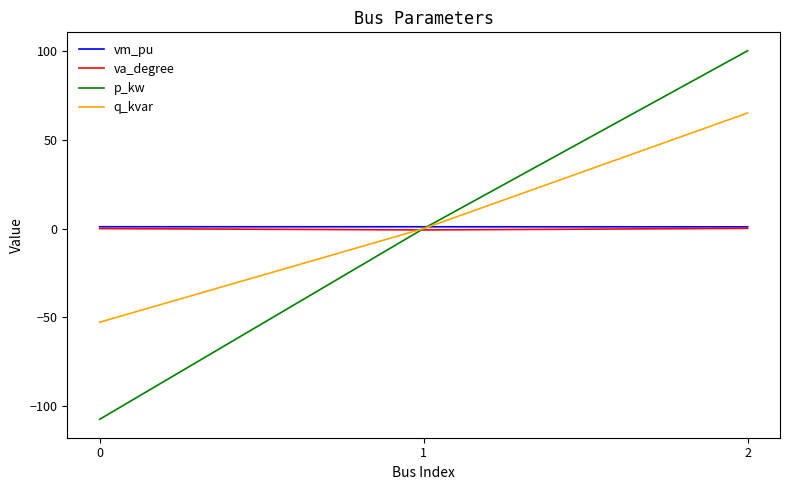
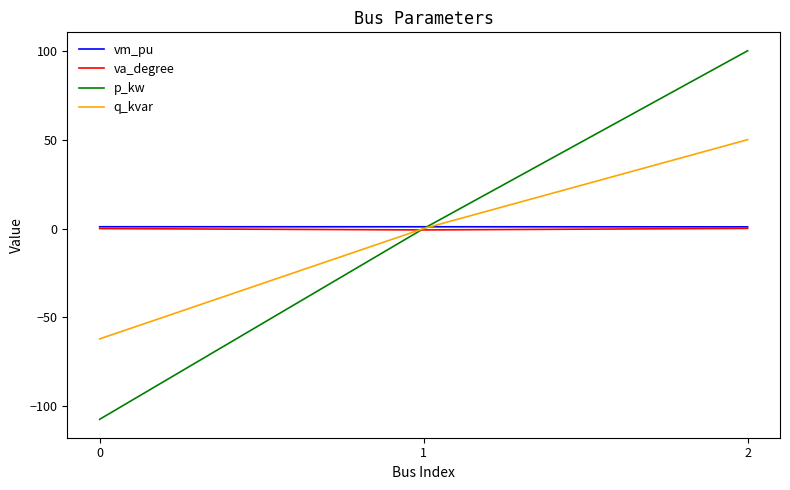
q_kvar, 0: -53 -> -62
q_kvar, 2: 65 -> 50
